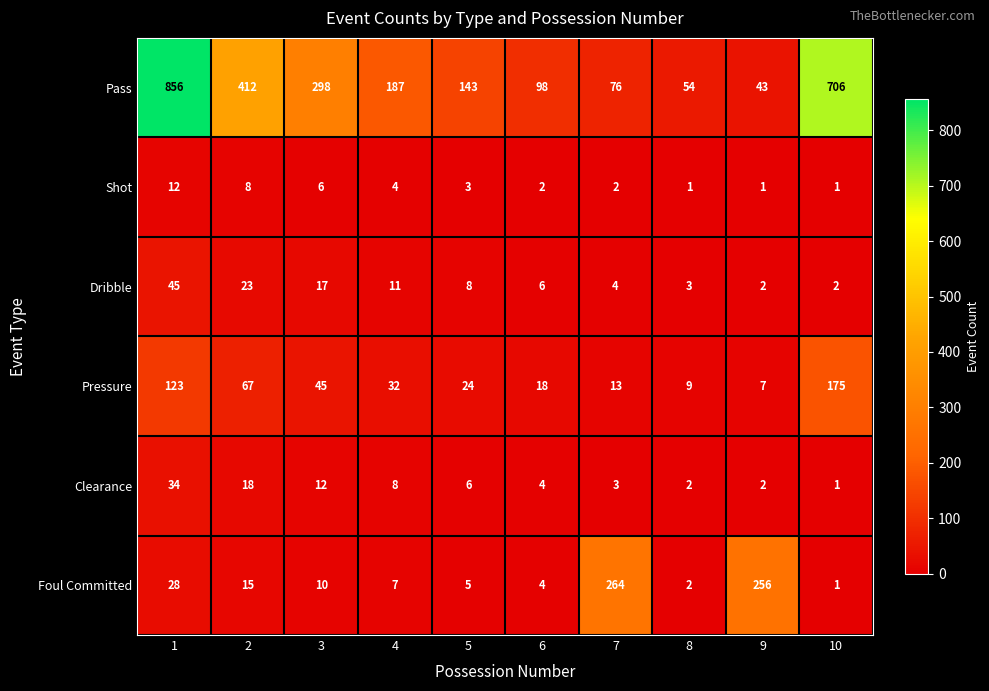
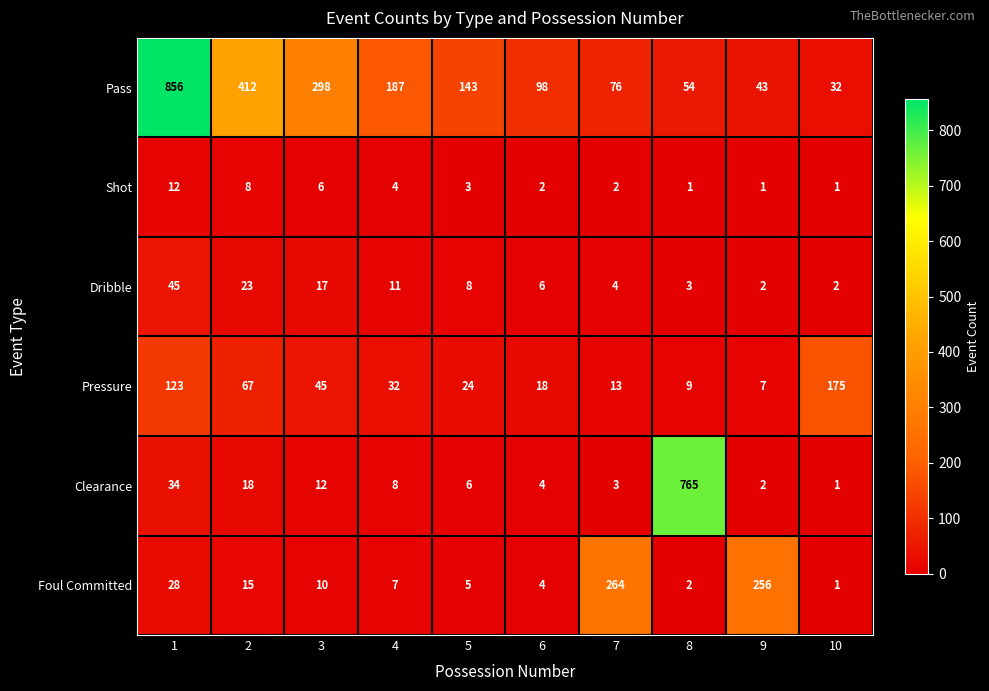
Pass, 10: 706 -> 32
Clearance, 8: 2 -> 765
